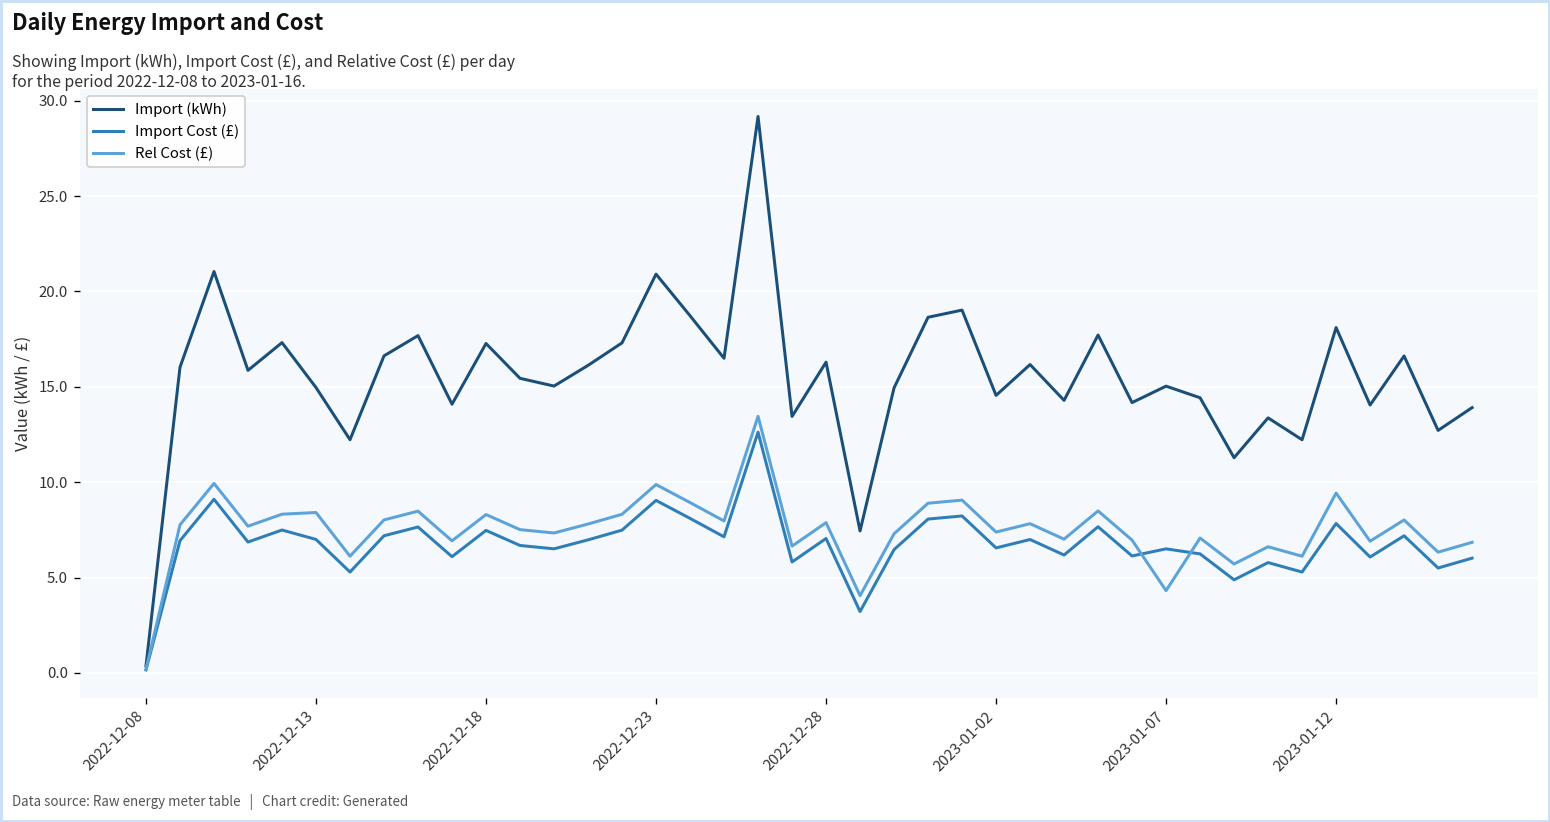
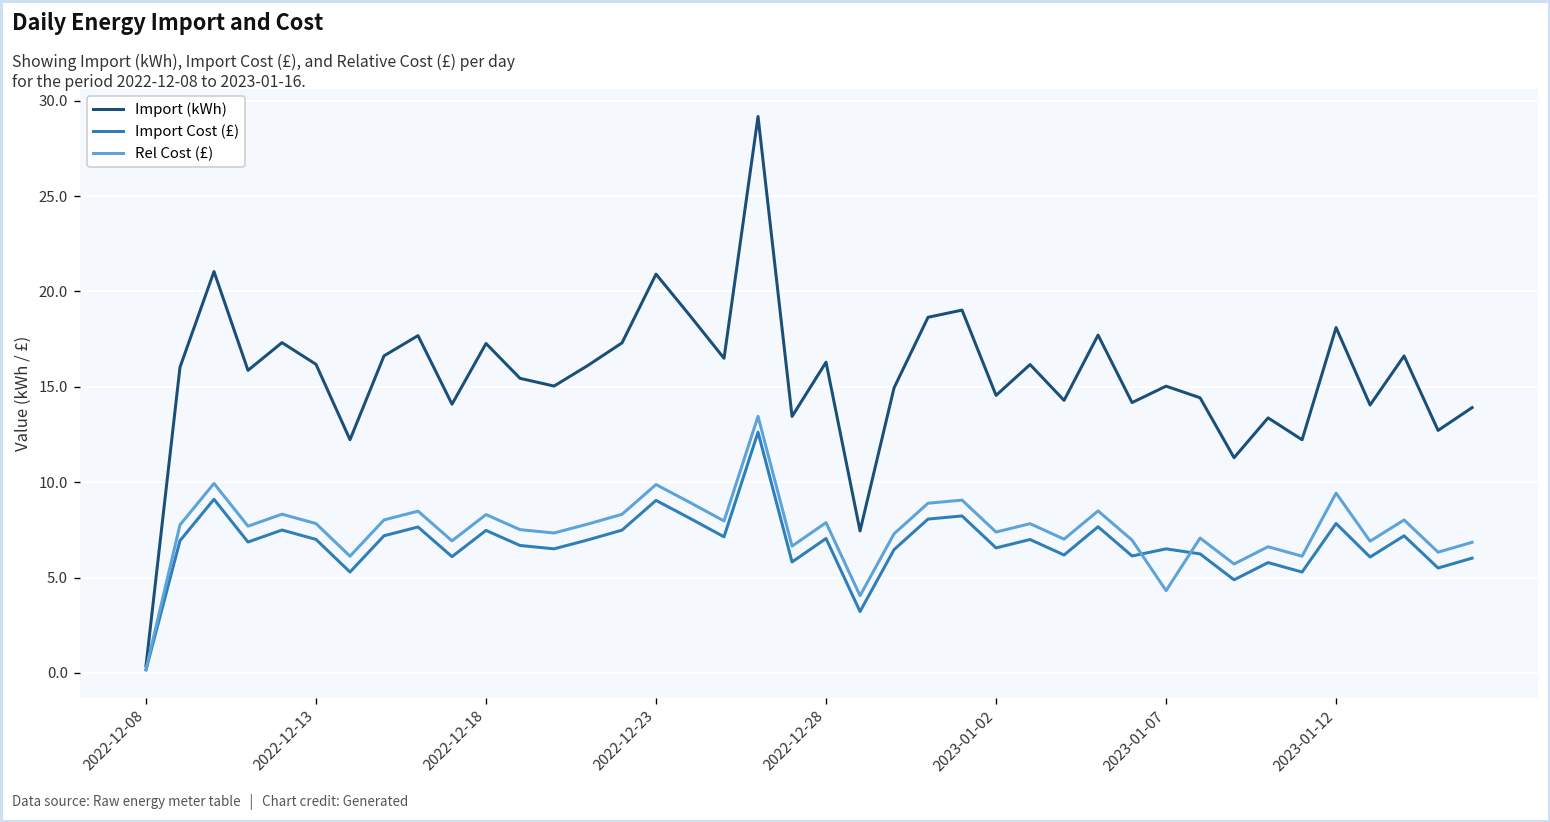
Import (kWh), 2022-12-13: 15.0 -> 16.2
Rel Cost (£), 2022-12-13: 8.4 -> 7.8
